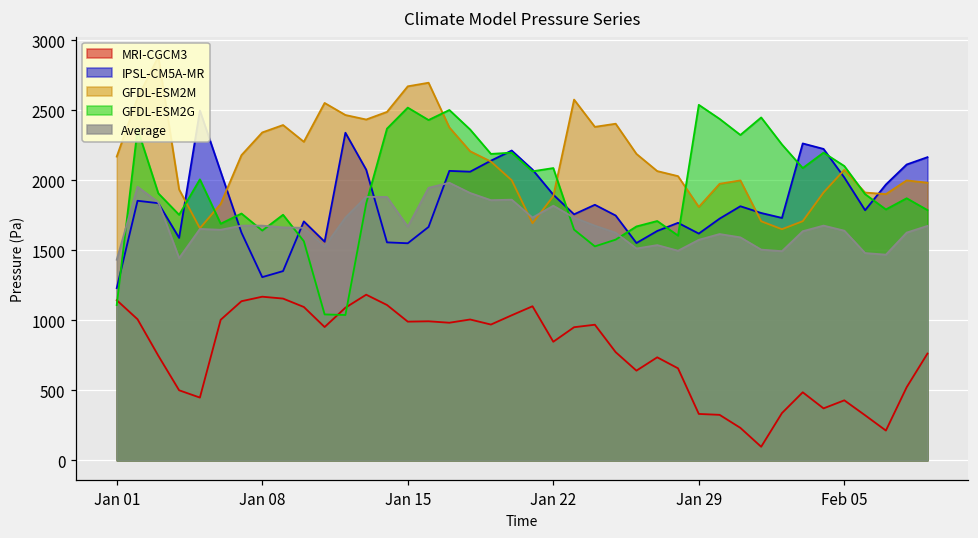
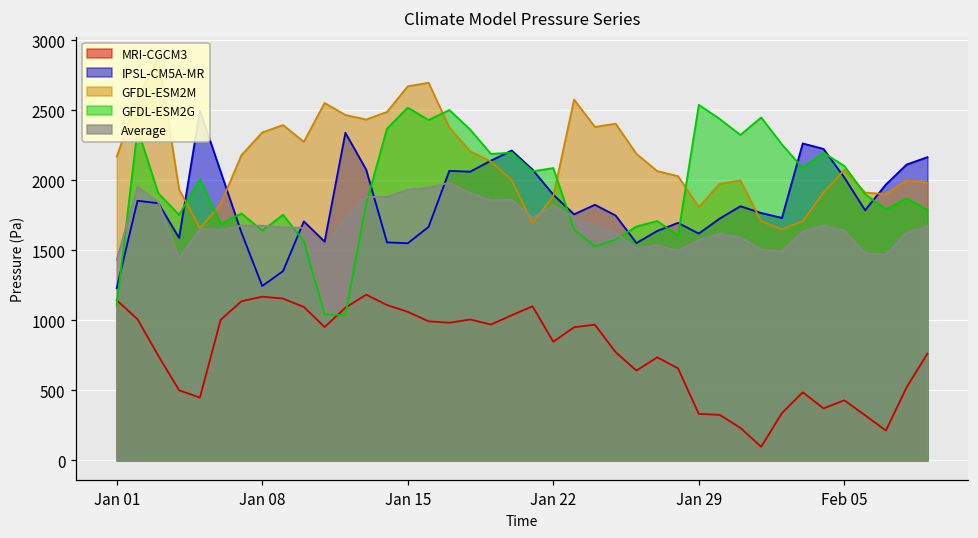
IPSL-CM5A-MR, Jan 08: 1310 -> 1240
MRI-CGCM3, Jan 15: 990 -> 1060
Average, Jan 15: 1670 -> 1930
